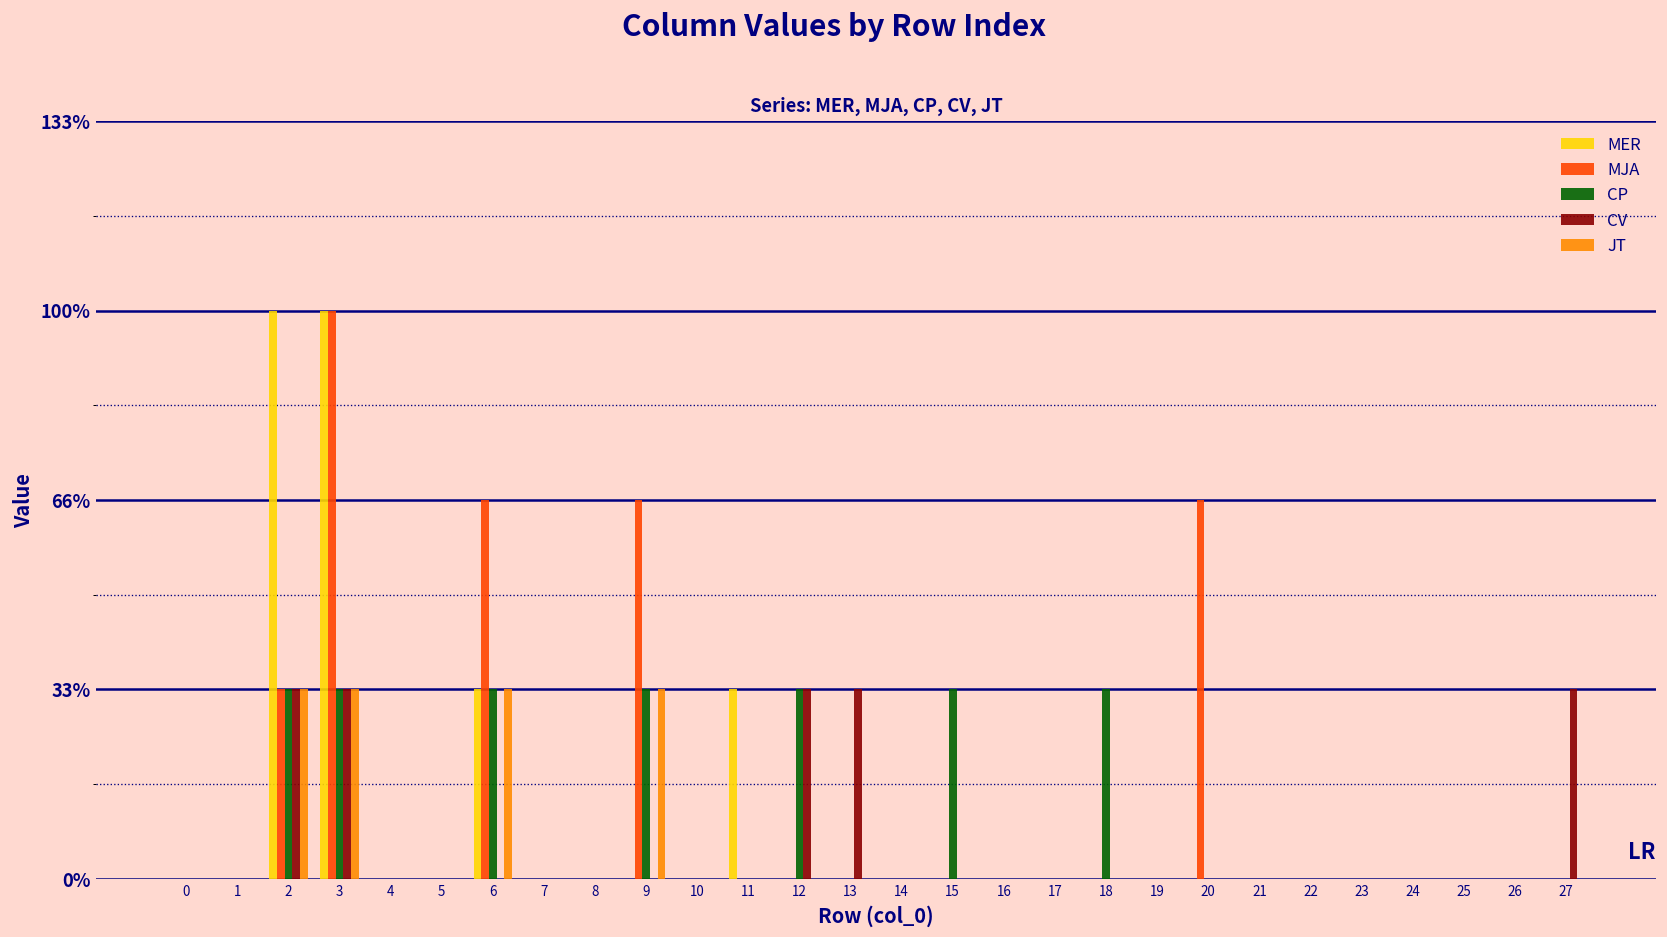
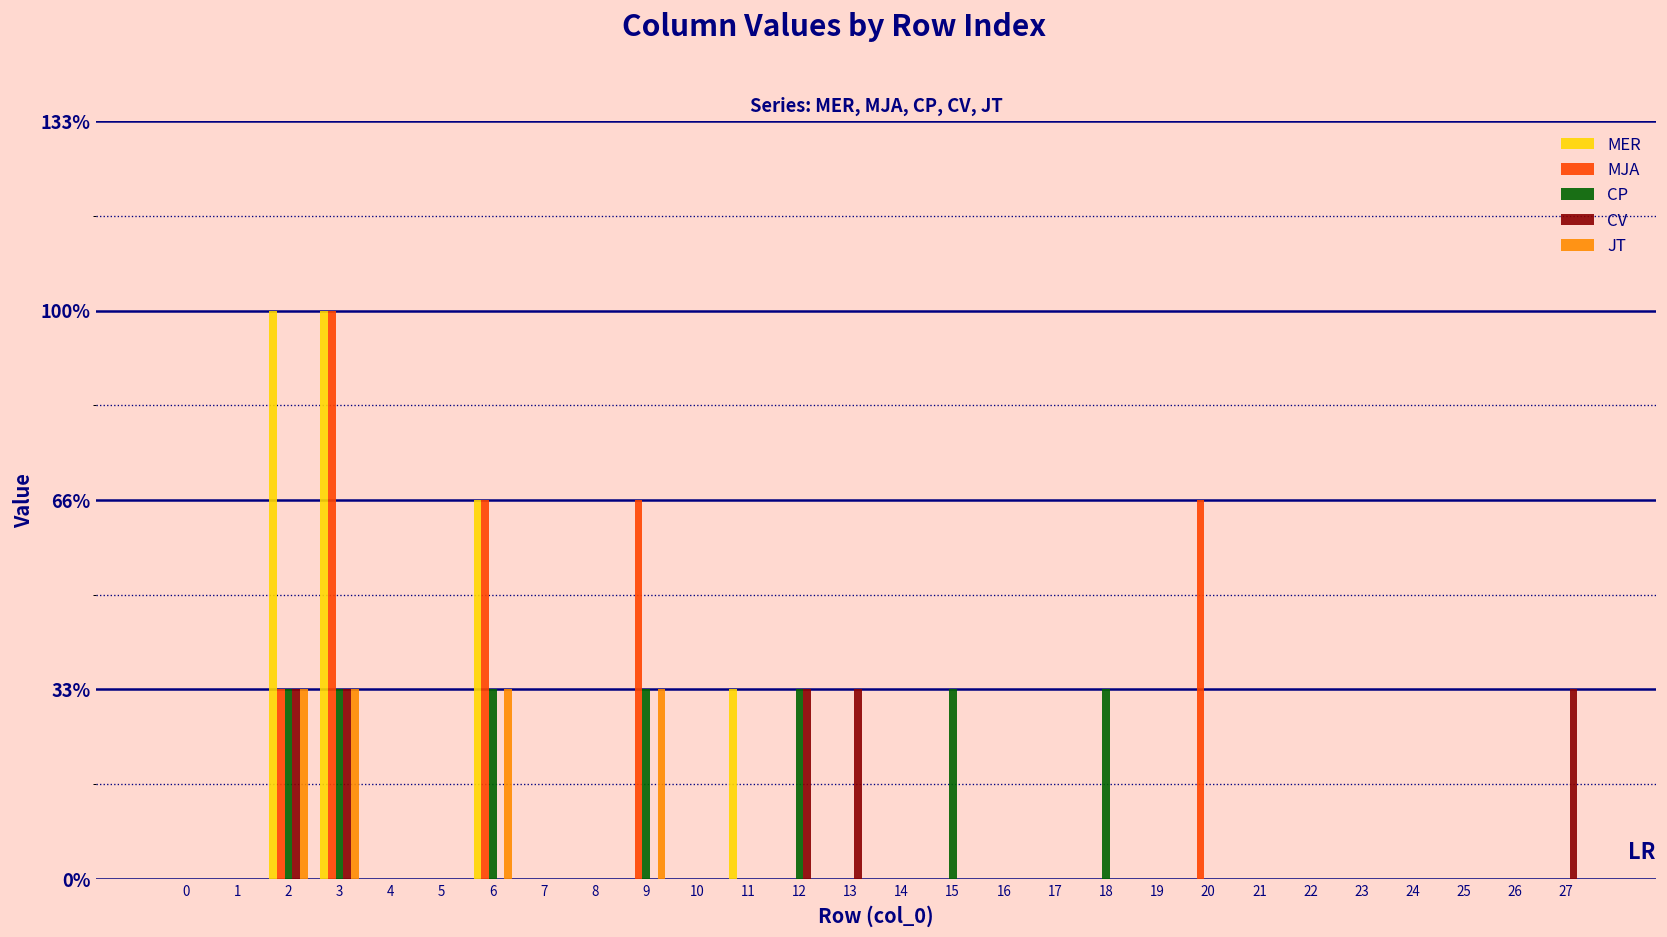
MER, 6: 33% -> 67%
